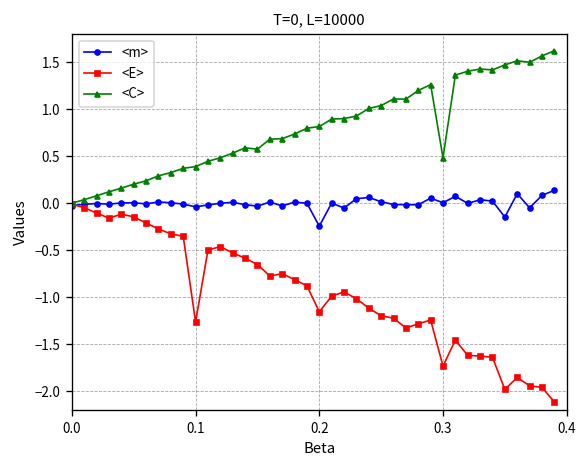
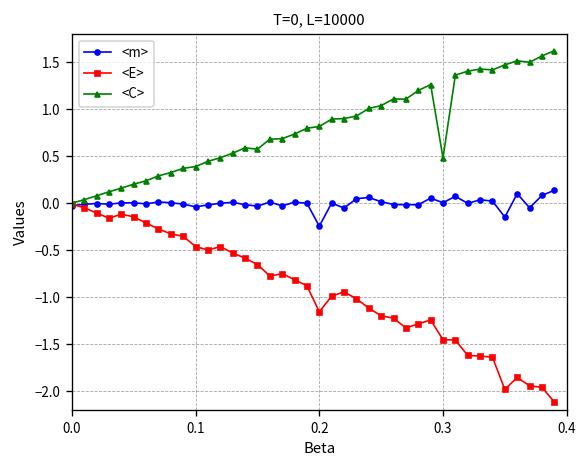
<E>, 0.1: -1.3 -> -0.5
<E>, 0.3: -1.7 -> -1.5
